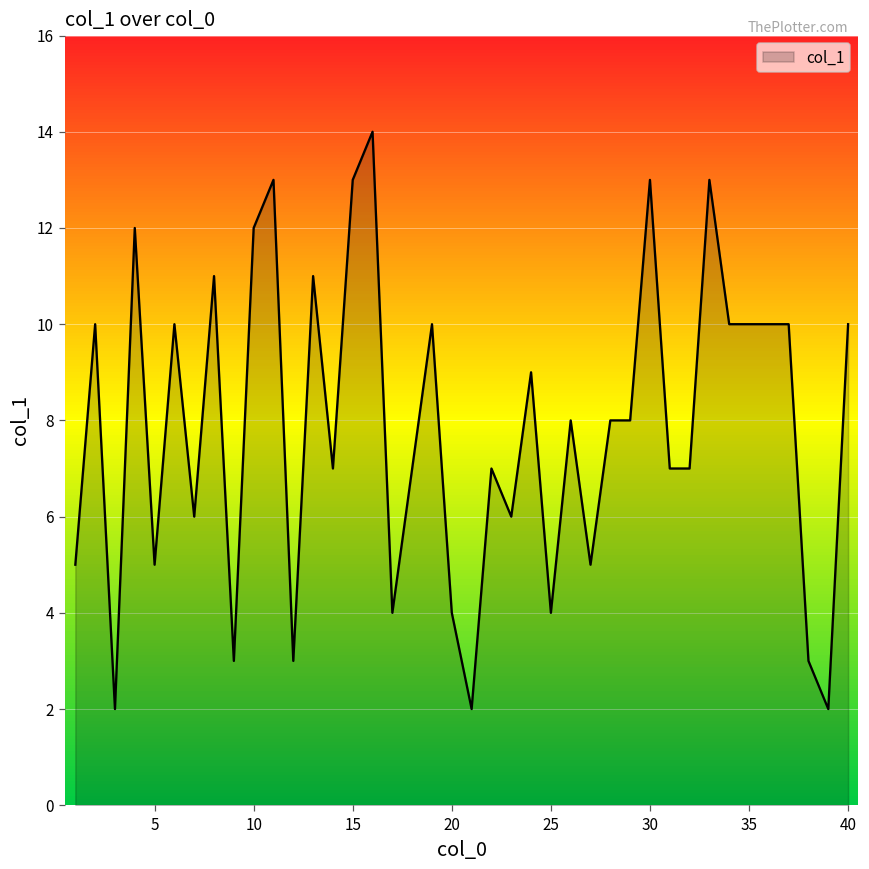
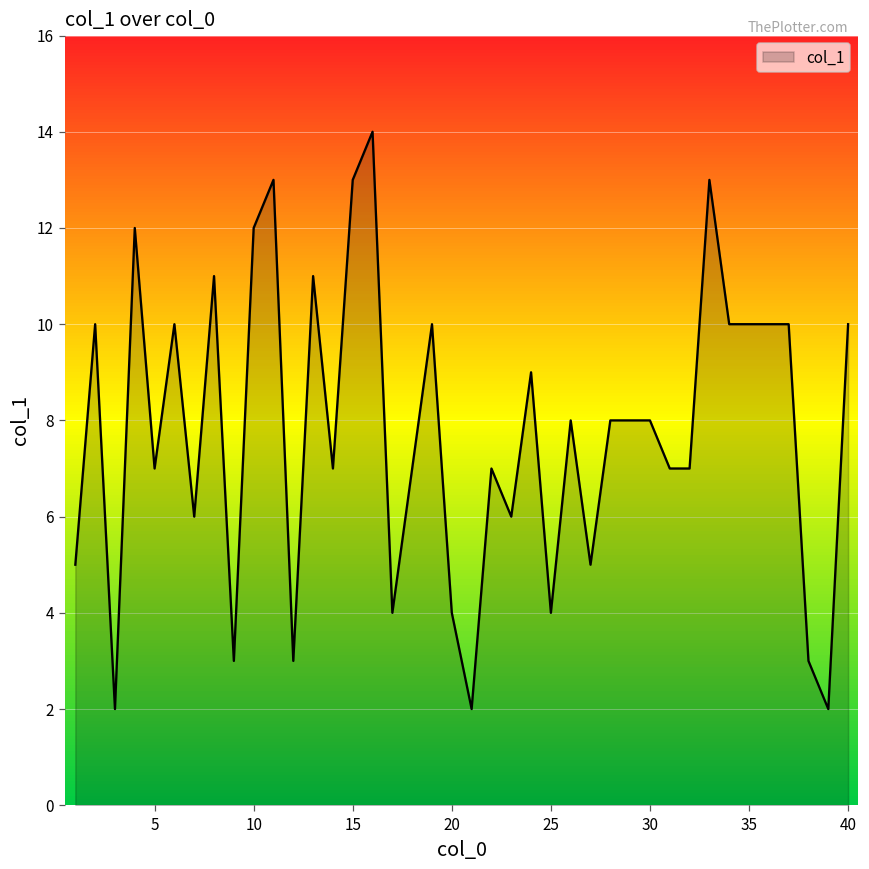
5: 5 -> 7
30: 13 -> 8
